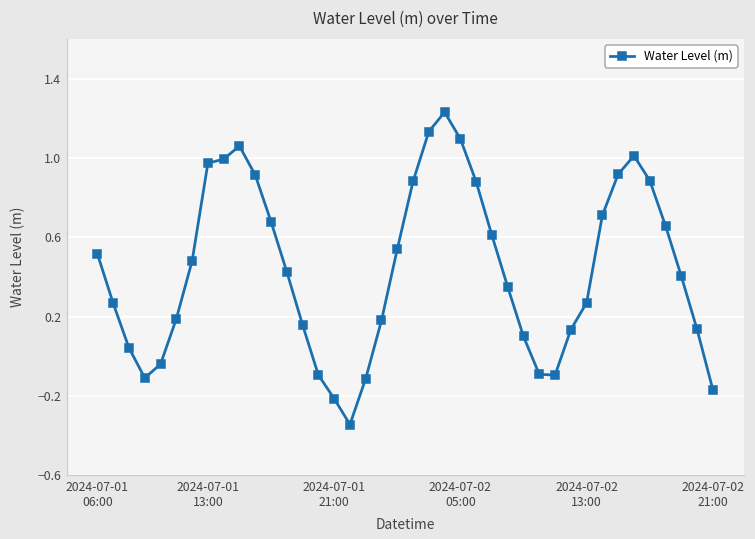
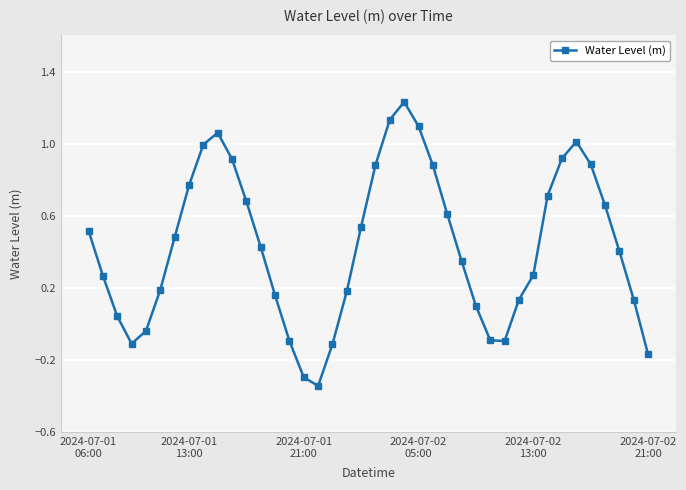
2024-07-01 13:00: 0.97 -> 0.77
2024-07-01 21:00: -0.21 -> -0.30
